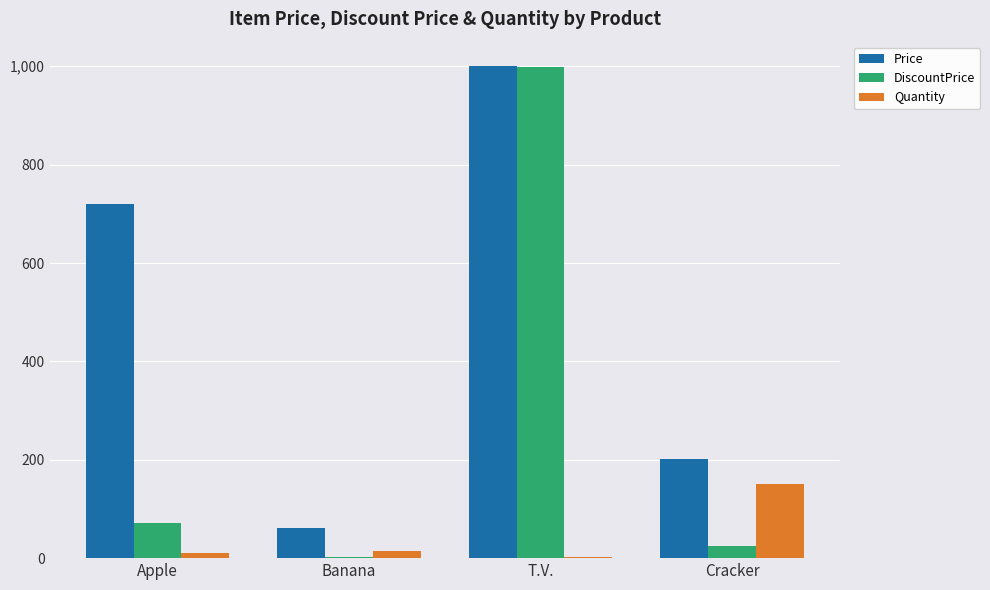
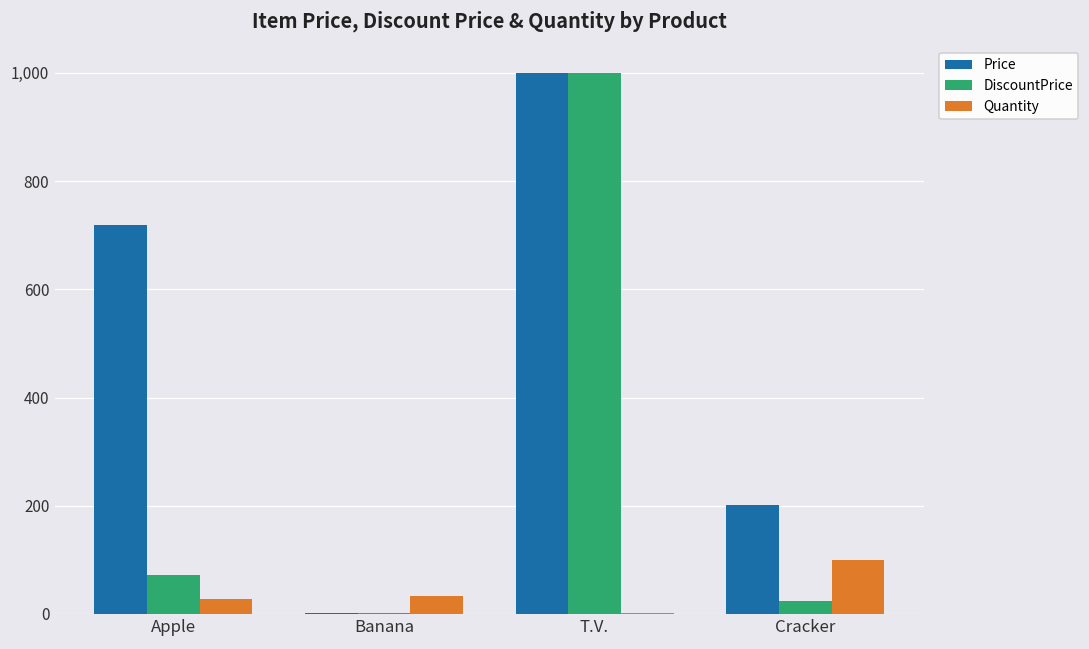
Quantity, Apple: 10 -> 30
Price, Banana: 60 -> 0
Quantity, Banana: 20 -> 30
Quantity, Cracker: 150 -> 100
